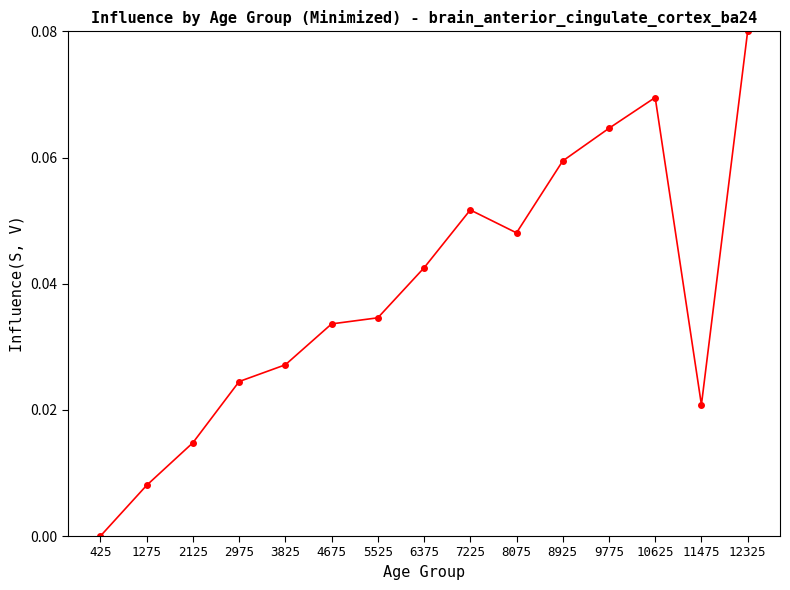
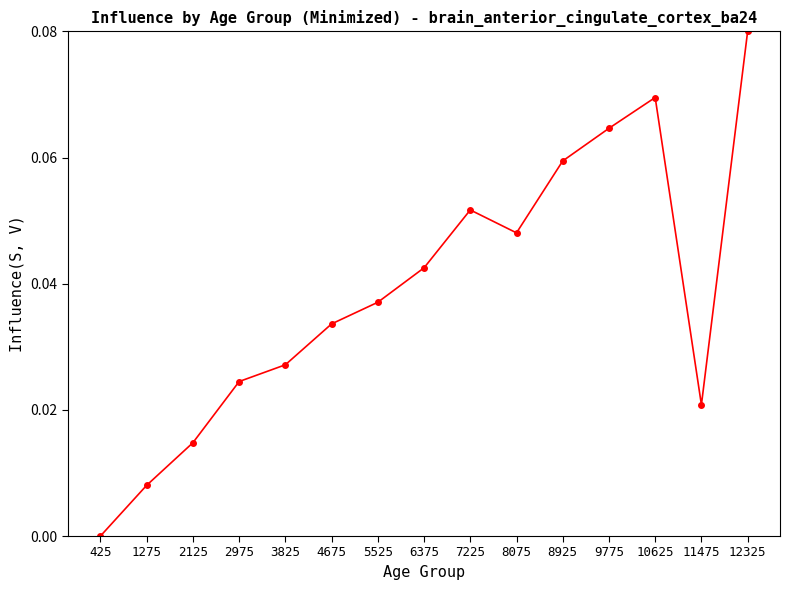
5525: 0.035 -> 0.037
